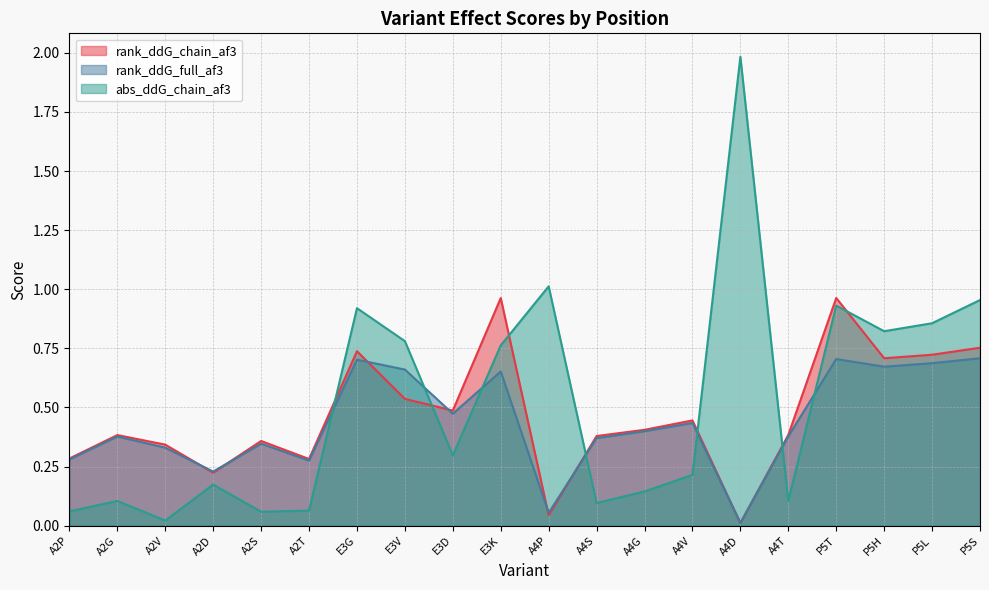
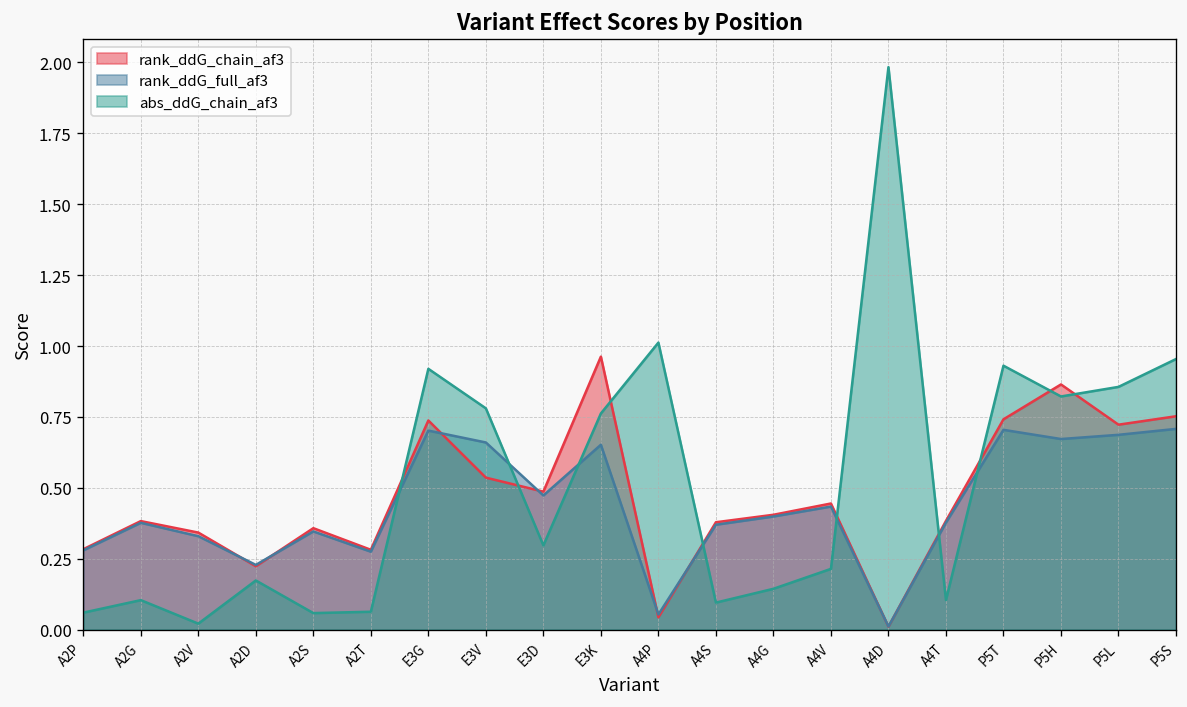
rank_ddG_chain_af3, P5T: 0.96 -> 0.74
rank_ddG_chain_af3, P5H: 0.71 -> 0.86
